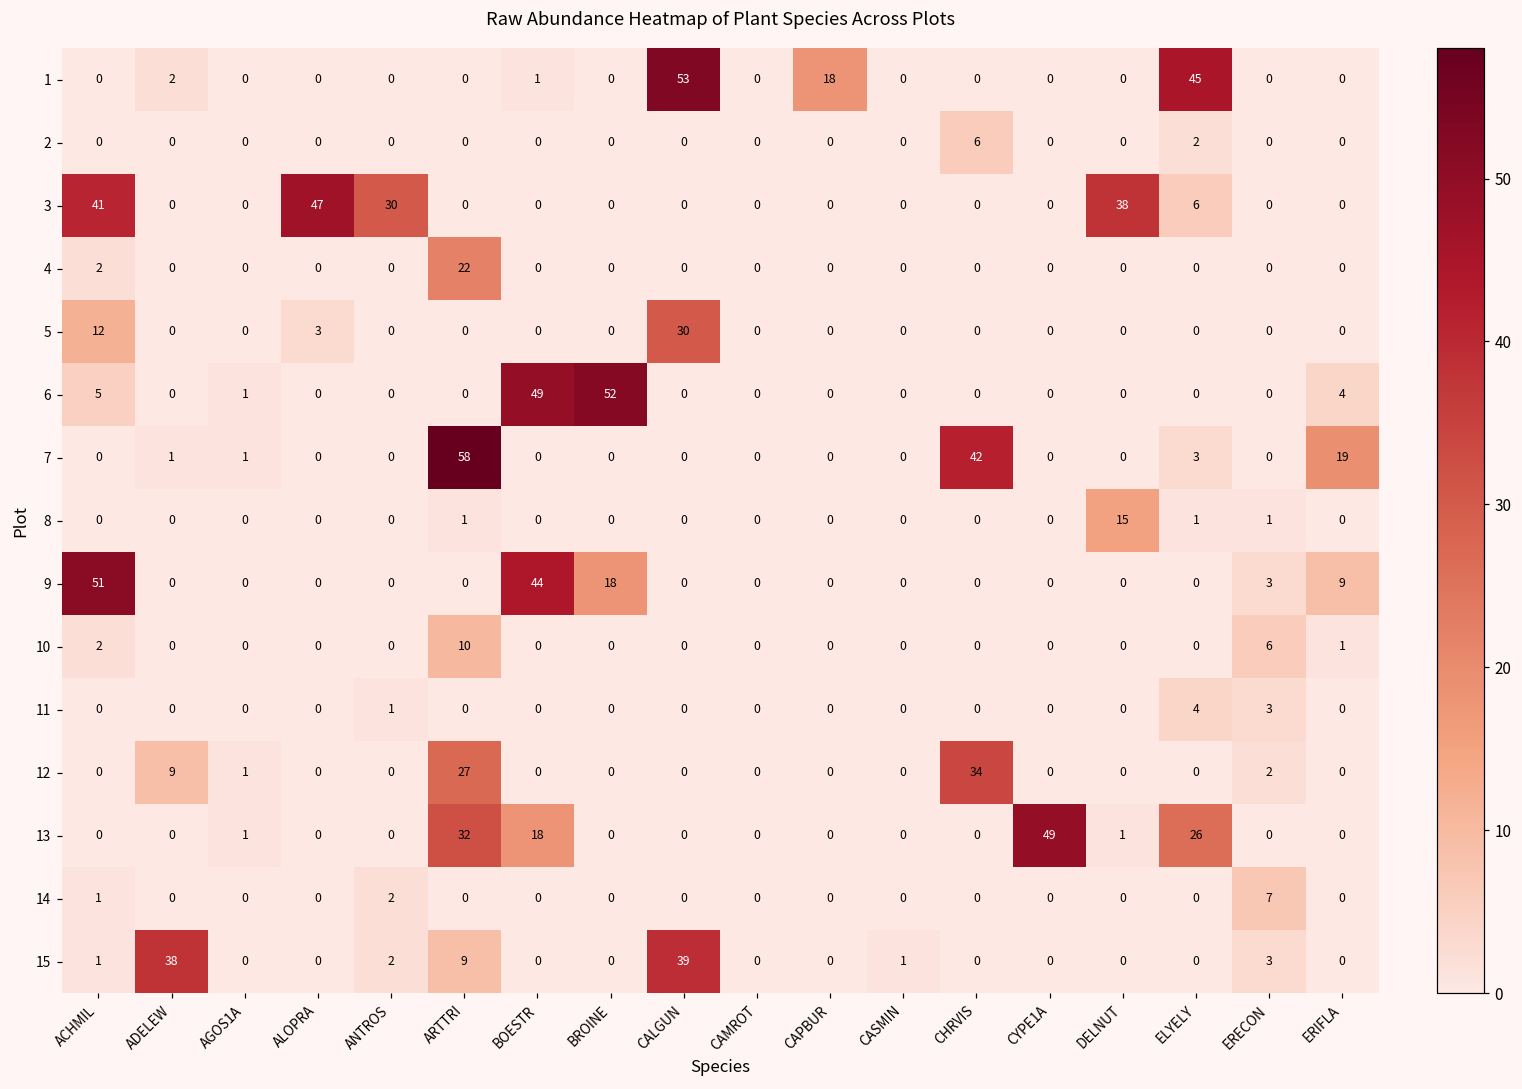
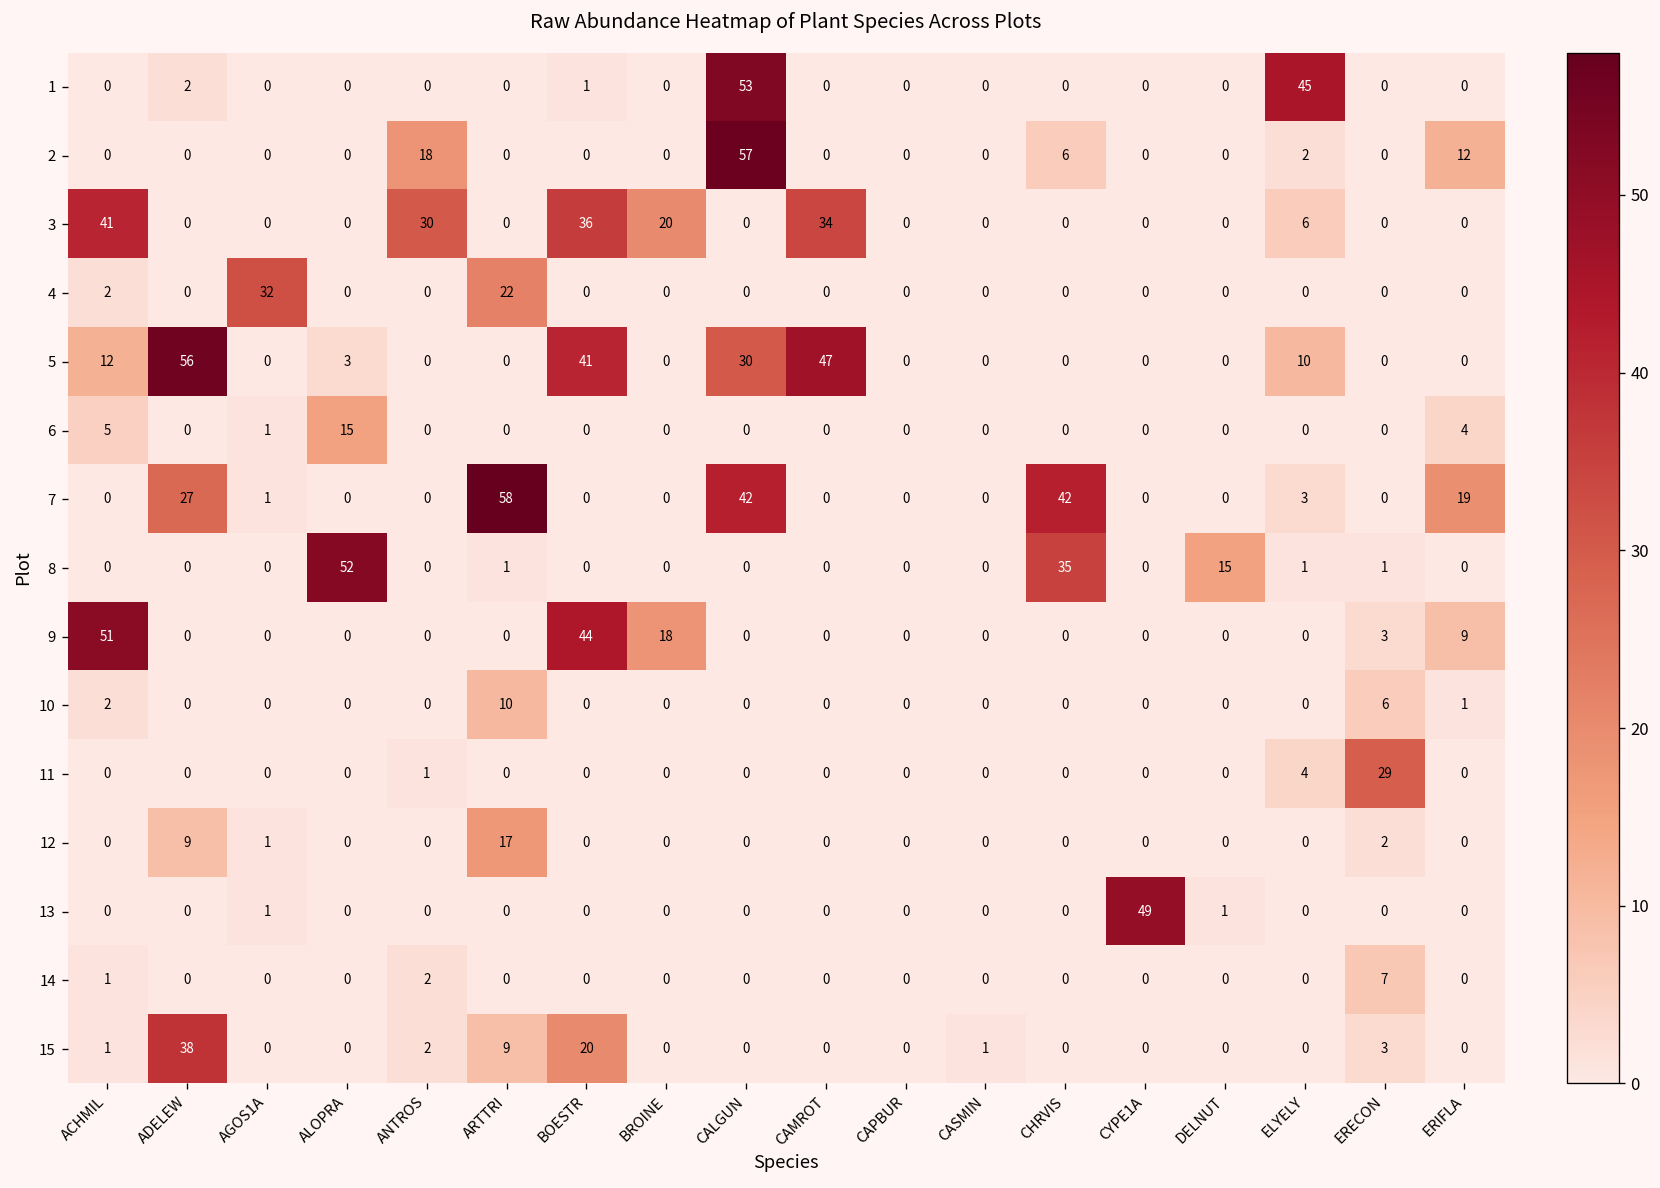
1, CAPBUR: 18 -> 0
2, ANTROS: 0 -> 18
2, CALGUN: 0 -> 57
2, ERIFLA: 0 -> 12
3, ALOPRA: 47 -> 0
3, BOESTR: 0 -> 36
3, BROINE: 0 -> 20
3, CAMROT: 0 -> 34
3, DELNUT: 38 -> 0
4, AGOS1A: 0 -> 32
5, ADELEW: 0 -> 56
5, BOESTR: 0 -> 41
5, CAMROT: 0 -> 47
5, ELYELY: 0 -> 10
6, ALOPRA: 0 -> 15
6, BOESTR: 49 -> 0
6, BROINE: 52 -> 0
7, ADELEW: 1 -> 27
7, CALGUN: 0 -> 42
8, ALOPRA: 0 -> 52
8, CHRVIS: 0 -> 35
11, ERECON: 3 -> 29
12, ARTTRI: 27 -> 17
12, CHRVIS: 34 -> 0
13, ARTTRI: 32 -> 0
13, BOESTR: 18 -> 0
13, ELYELY: 26 -> 0
15, BOESTR: 0 -> 20
15, CALGUN: 39 -> 0
